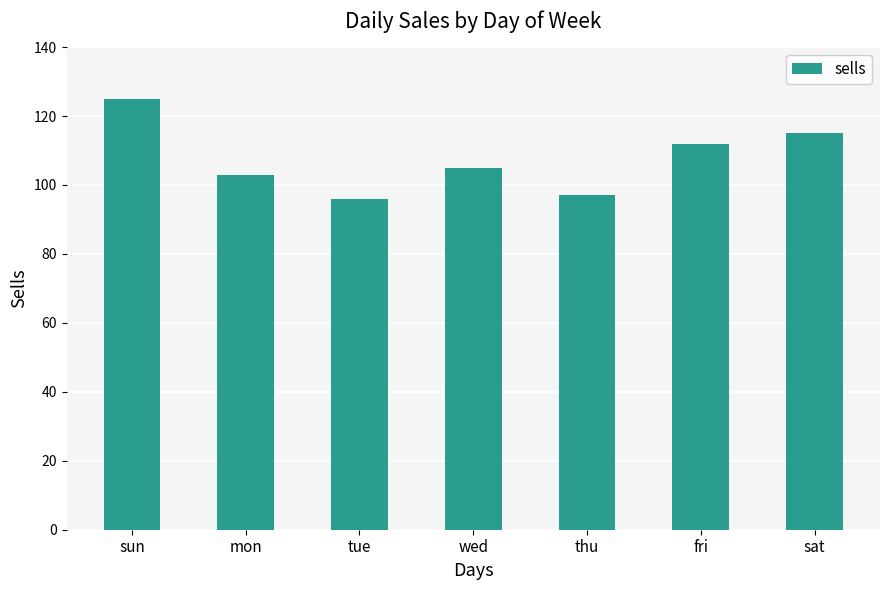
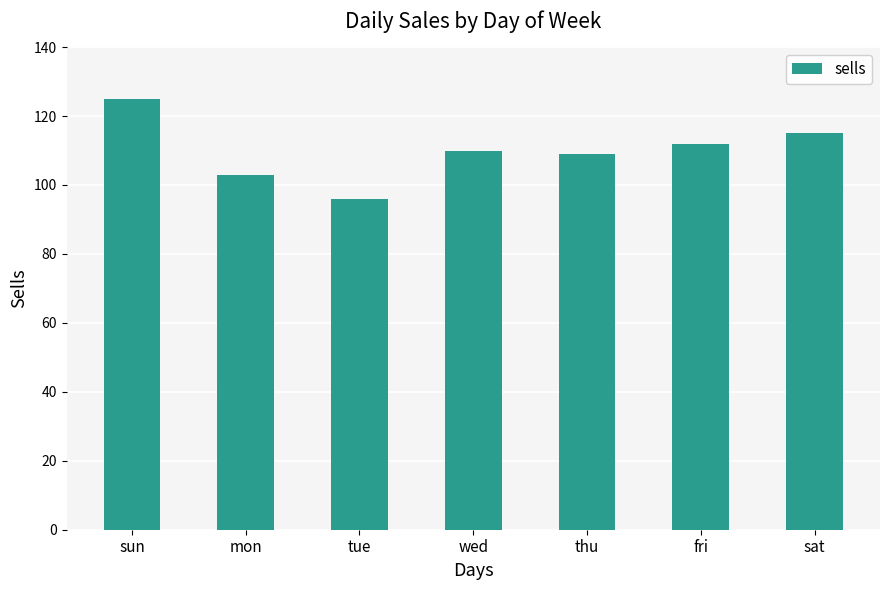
wed: 105 -> 110
thu: 97 -> 109
